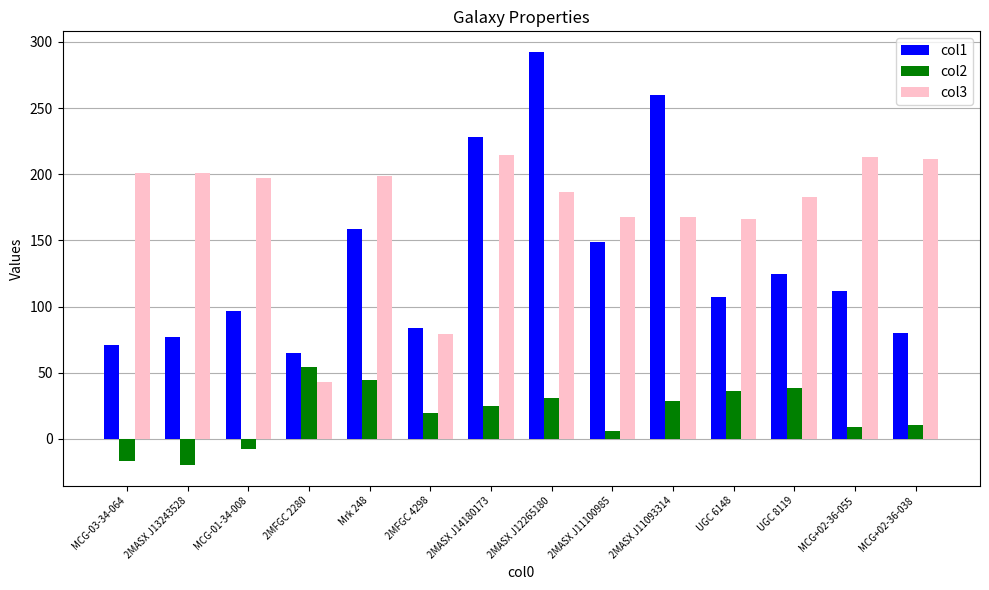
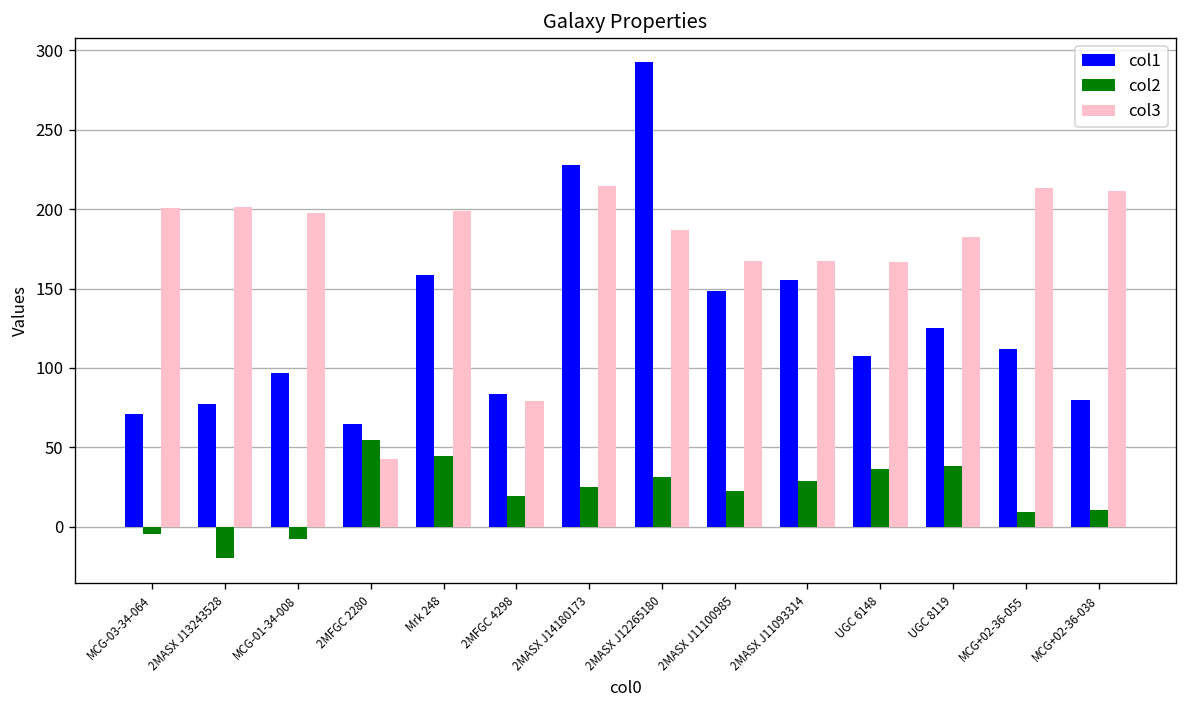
col2, MCG-03-34-064: -17 -> -5
col2, 2MASX J11100985: 6 -> 22
col1, 2MASX J11093314: 260 -> 156
